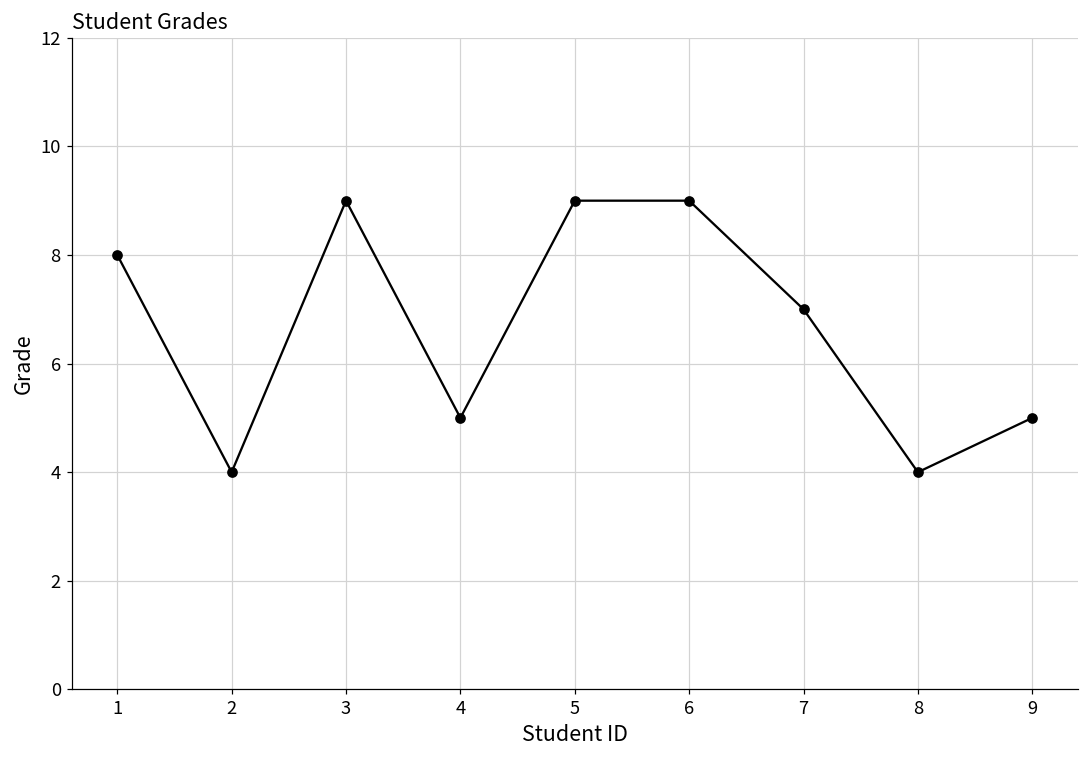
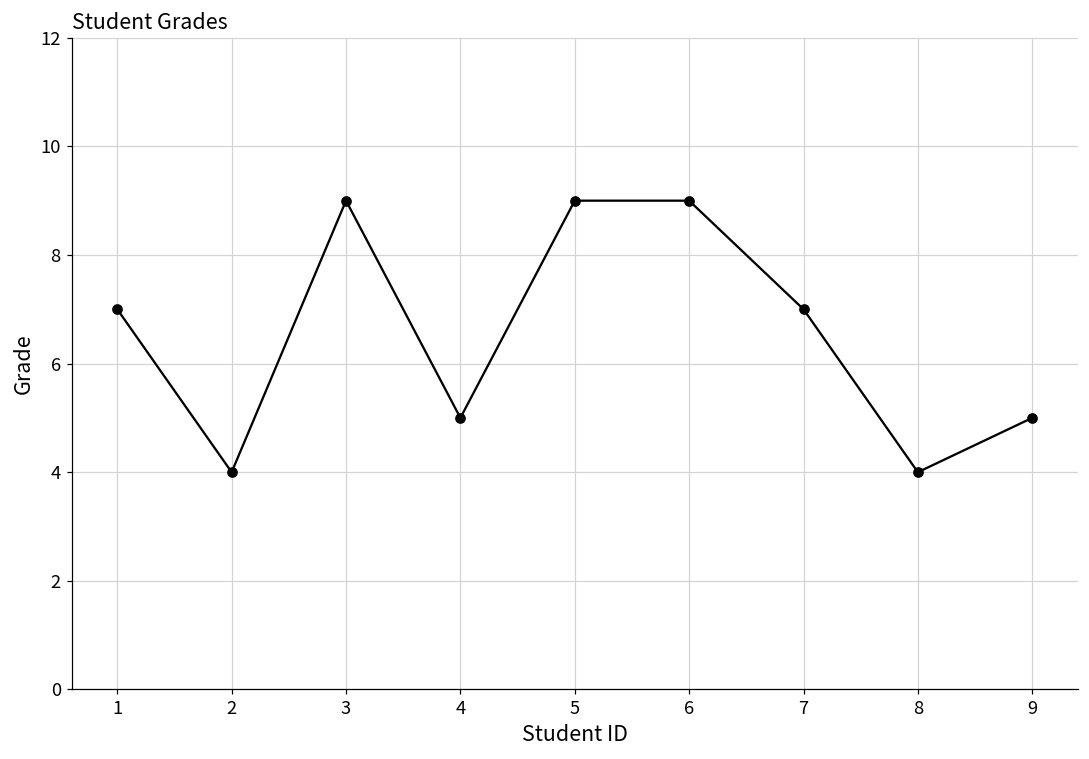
1: 8 -> 7
